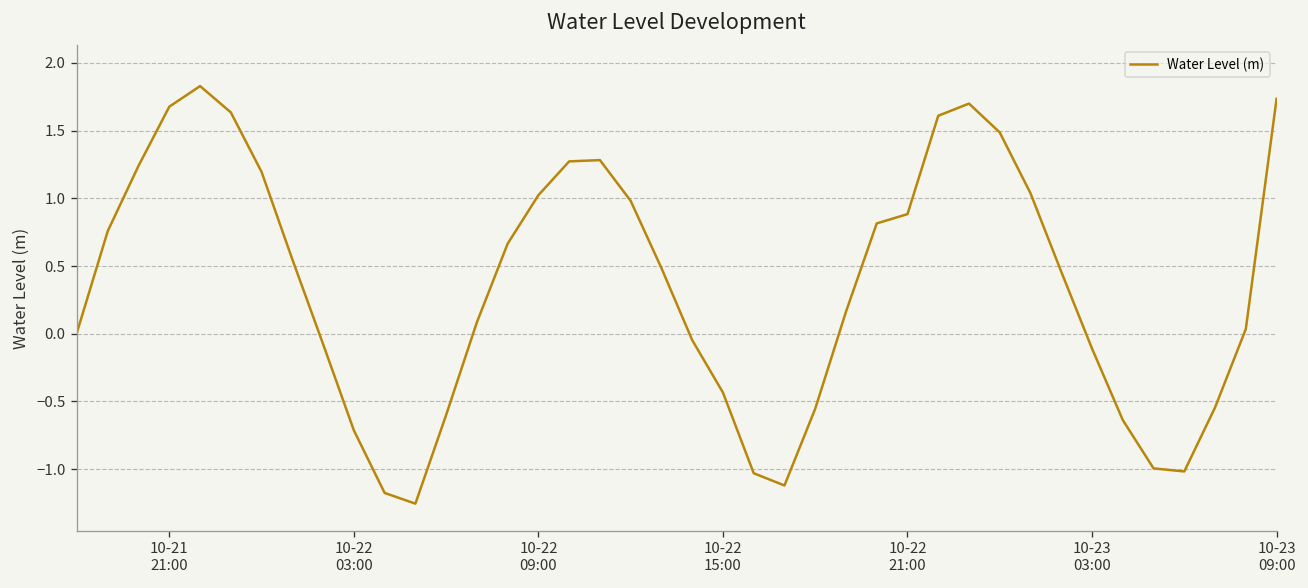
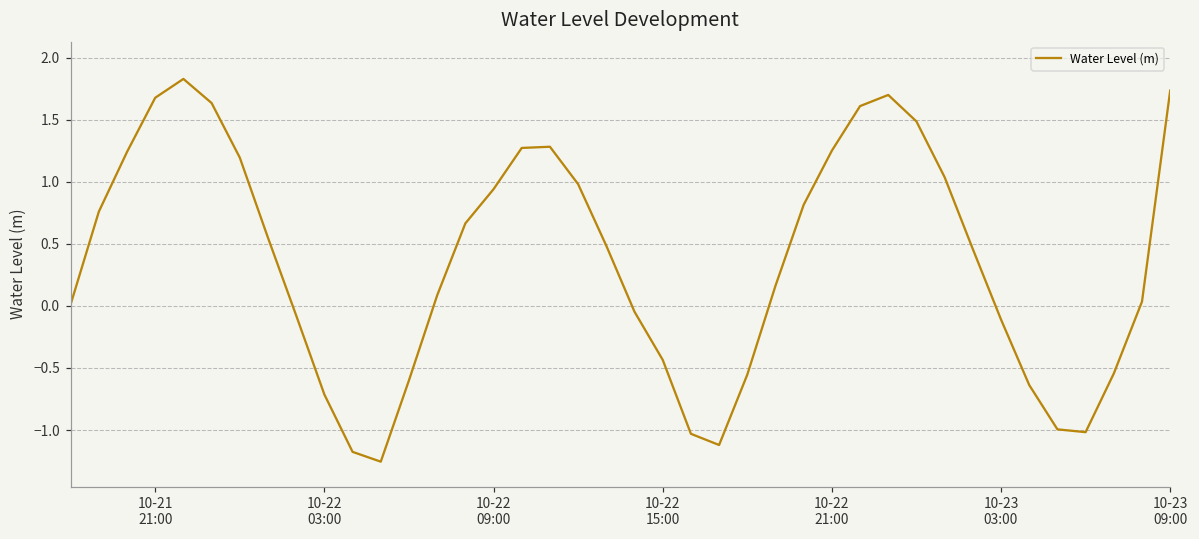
10-22 09:00: 1.02 -> 0.94
10-22 21:00: 0.88 -> 1.25
